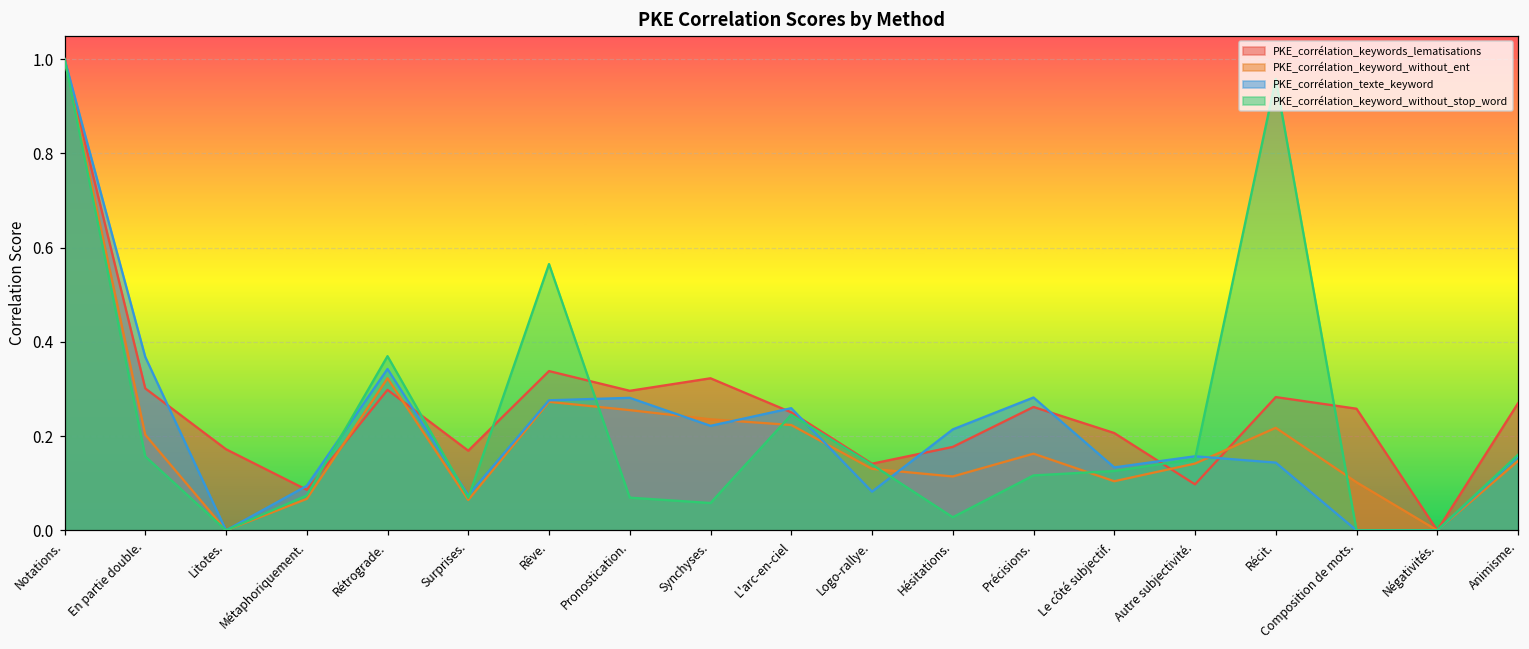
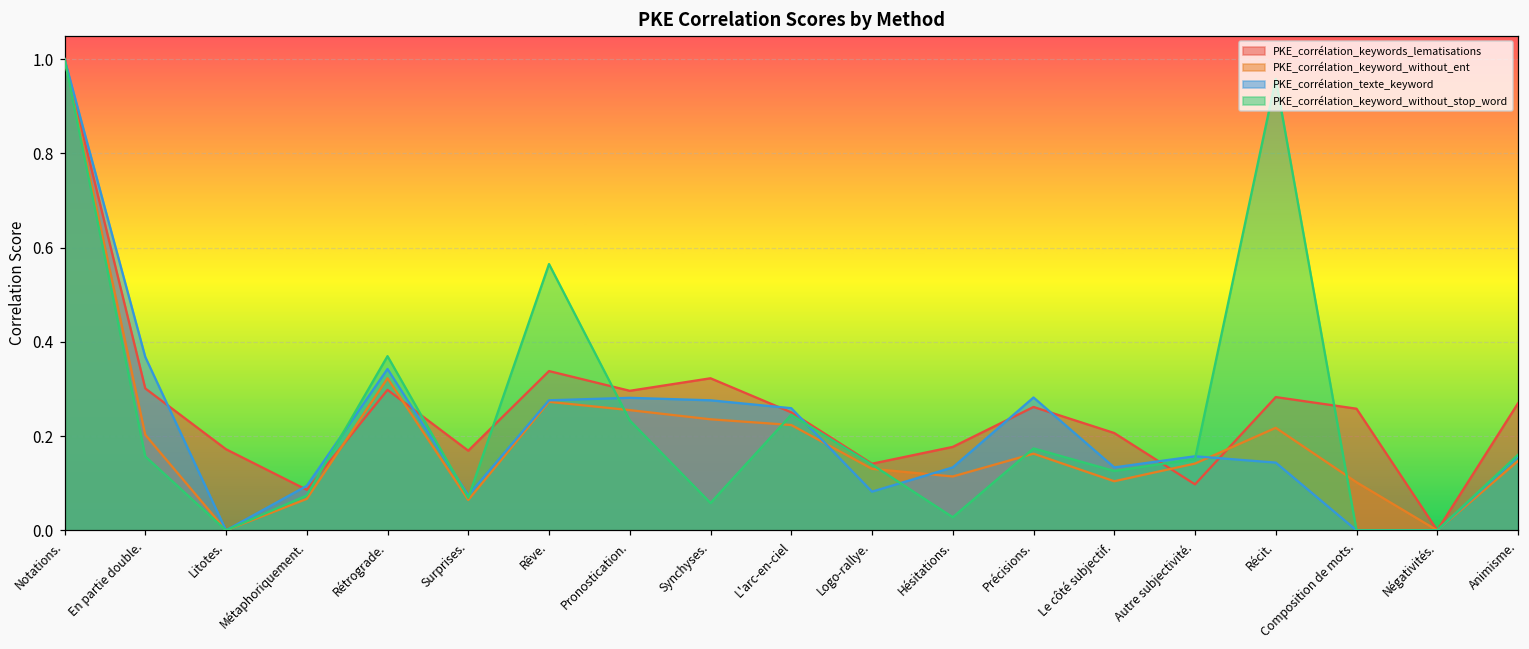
PKE_corrélation_keyword_without_stop_word, Pronostication.: 0.07 -> 0.23
PKE_corrélation_texte_keyword, Synchyses.: 0.22 -> 0.28
PKE_corrélation_texte_keyword, Hésitations.: 0.21 -> 0.13
PKE_corrélation_keyword_without_stop_word, Précisions.: 0.12 -> 0.17
